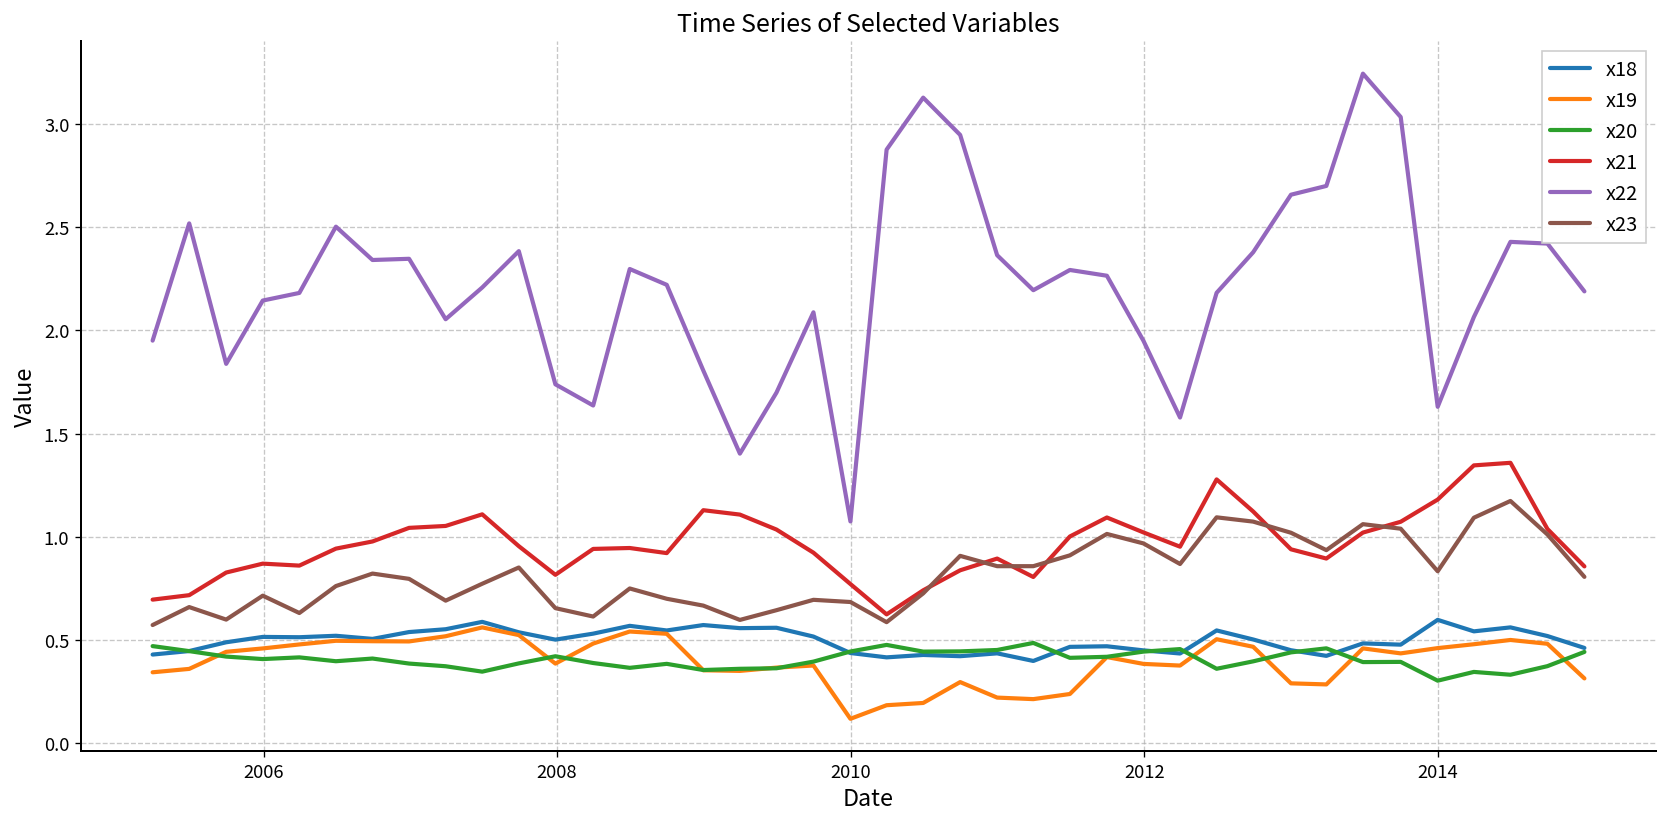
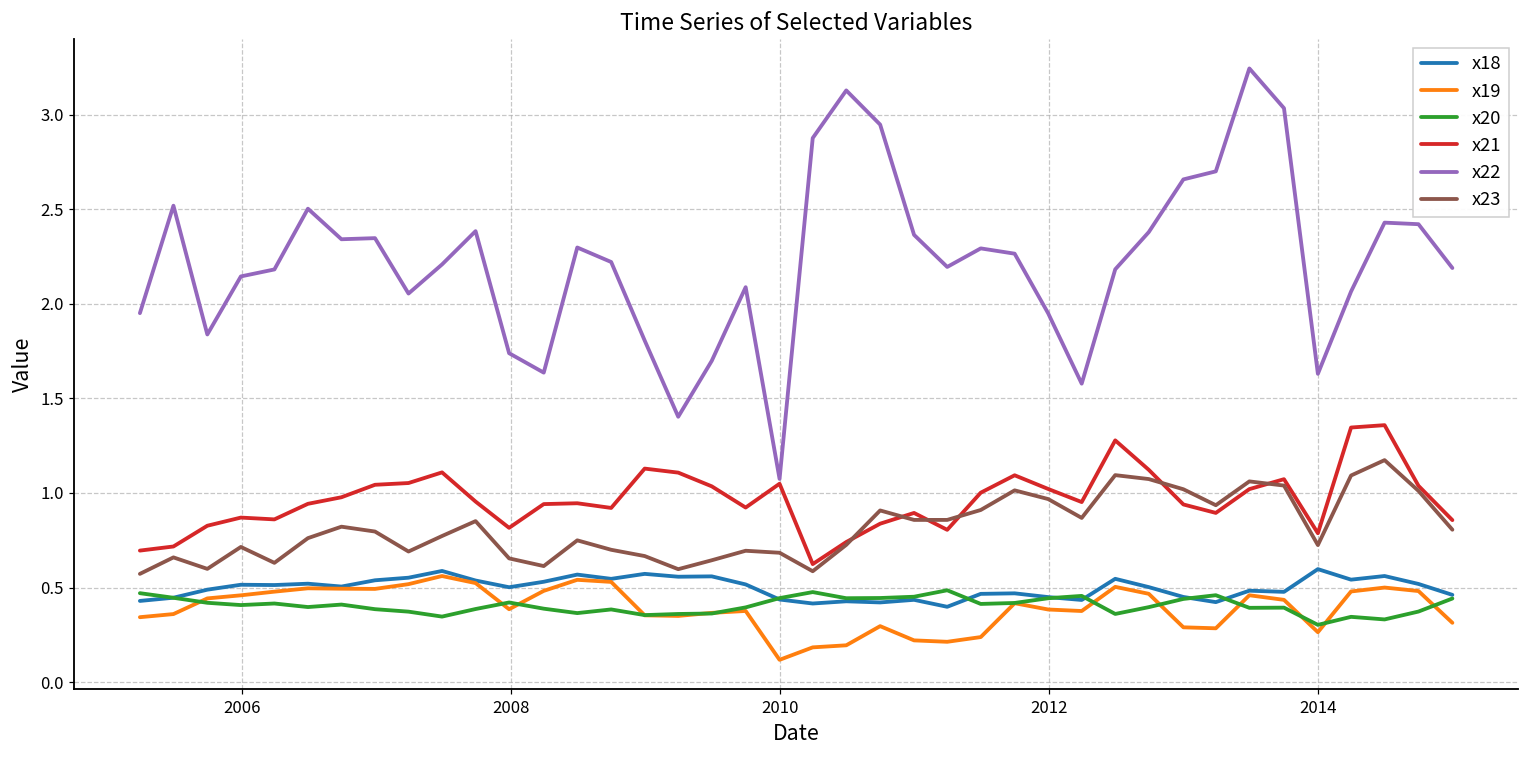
x21, 2010: 0.77 -> 1.05
x19, 2014: 0.46 -> 0.26
x21, 2014: 1.18 -> 0.79
x23, 2014: 0.83 -> 0.72
